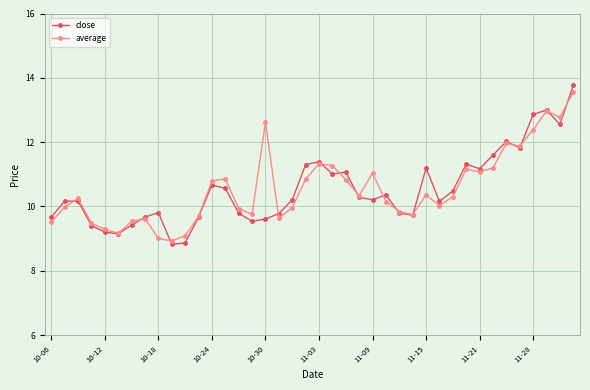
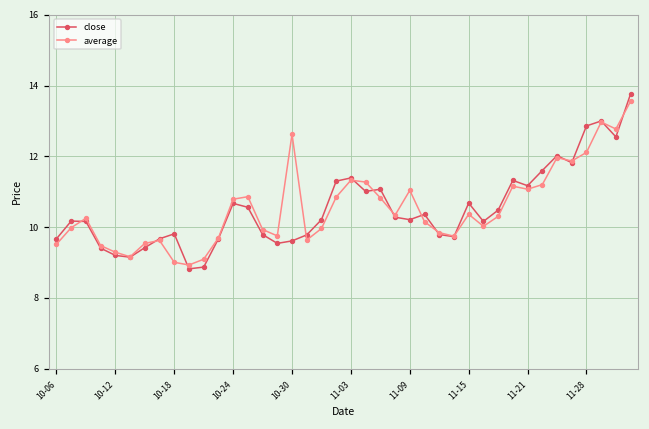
close, 11-15: 11.2 -> 10.7
average, 11-28: 12.4 -> 12.1
